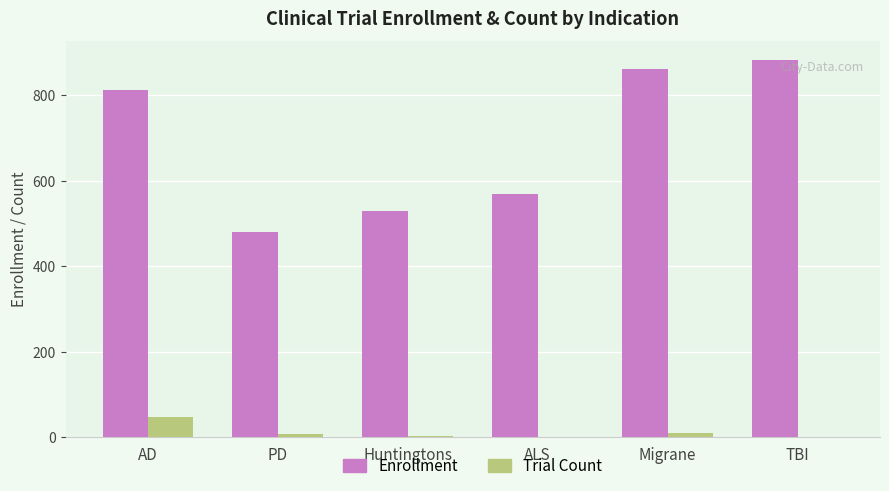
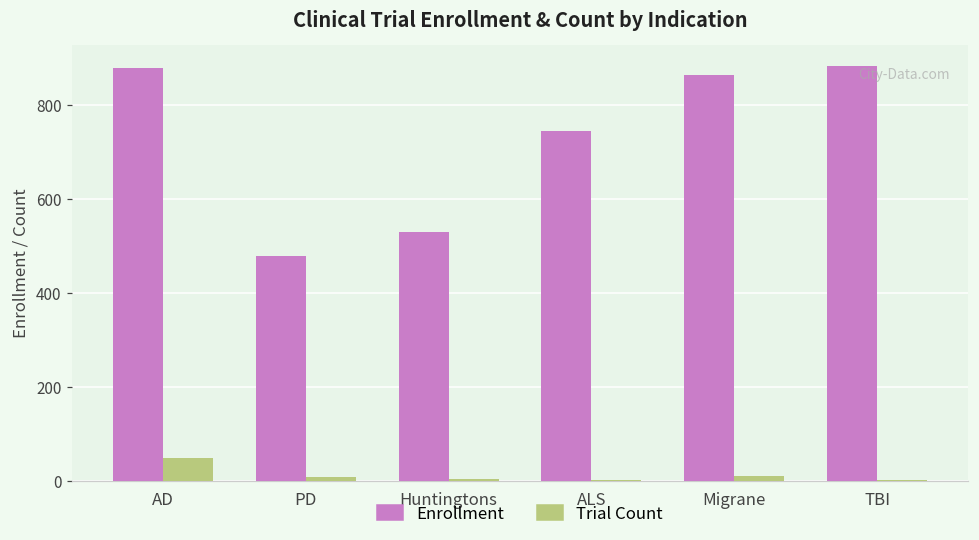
Enrollment, AD: 810 -> 880
Enrollment, ALS: 570 -> 740
